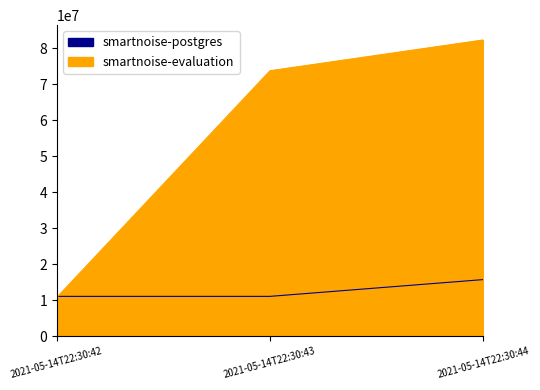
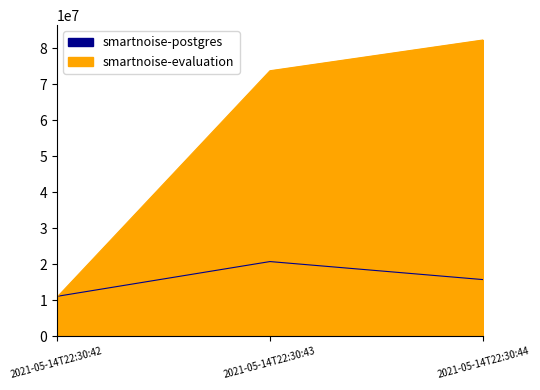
smartnoise-postgres, 2021-05-14T22:30:43: 11000000 -> 21000000
